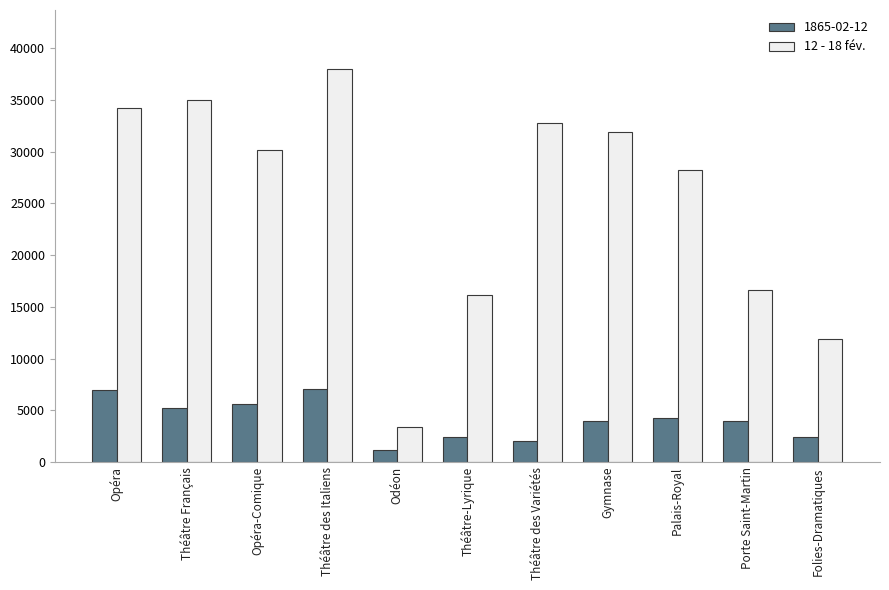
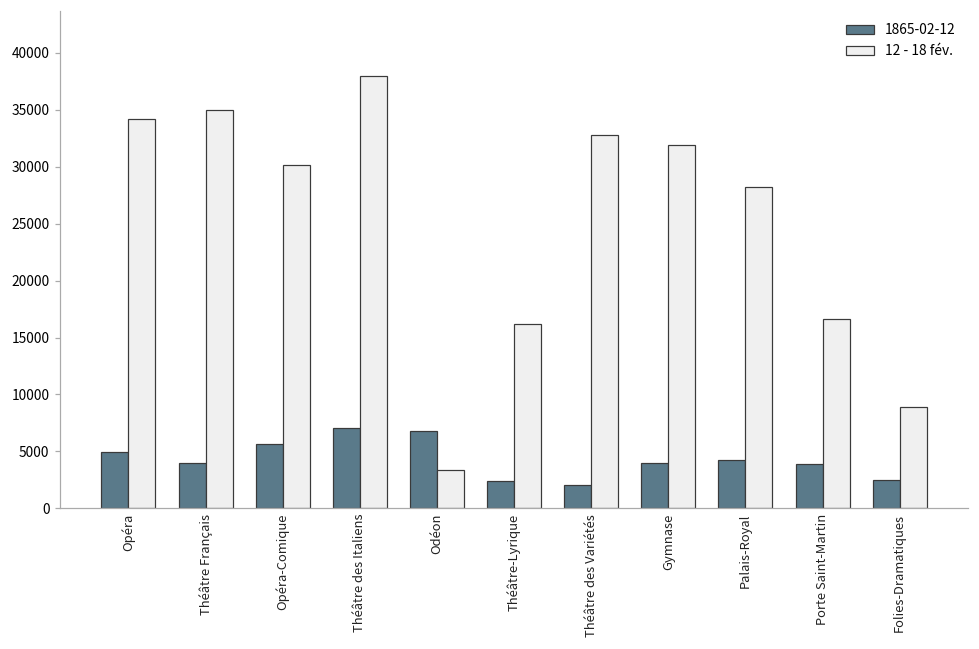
1865-02-12, Opéra: 7000 -> 4900
1865-02-12, Théâtre Français: 5200 -> 4000
1865-02-12, Odéon: 1200 -> 6800
12 - 18 fév., Folies-Dramatiques: 11900 -> 8900
